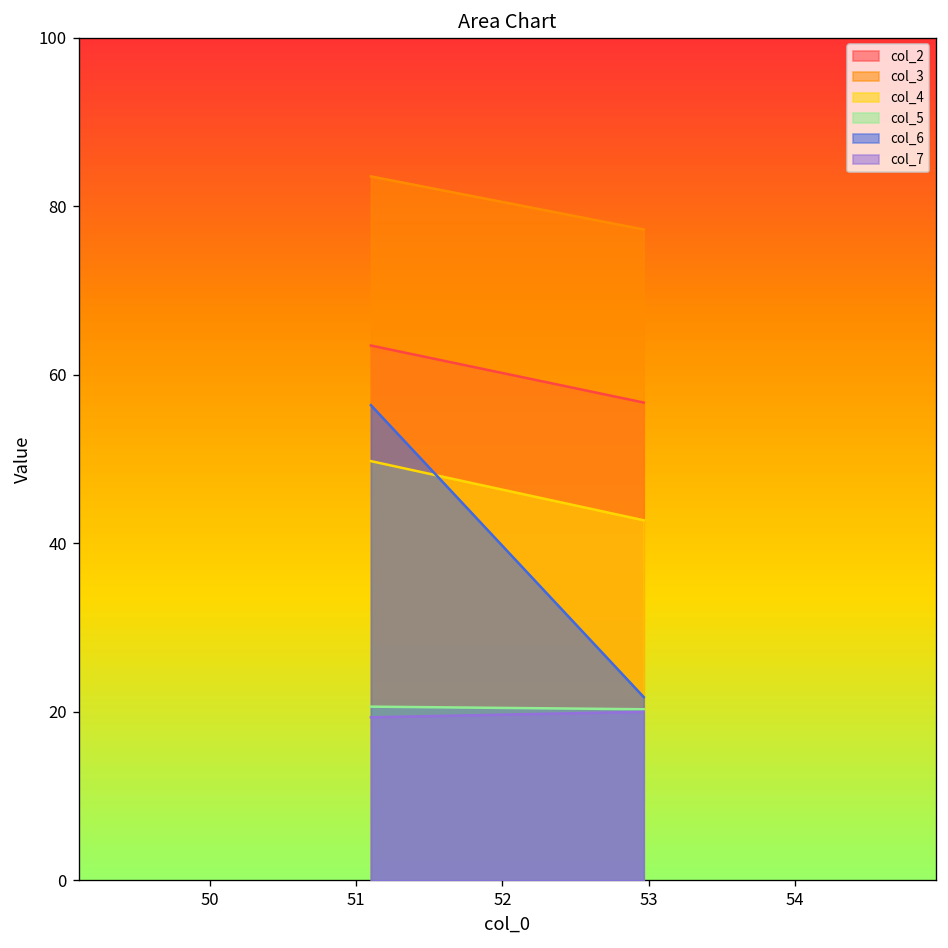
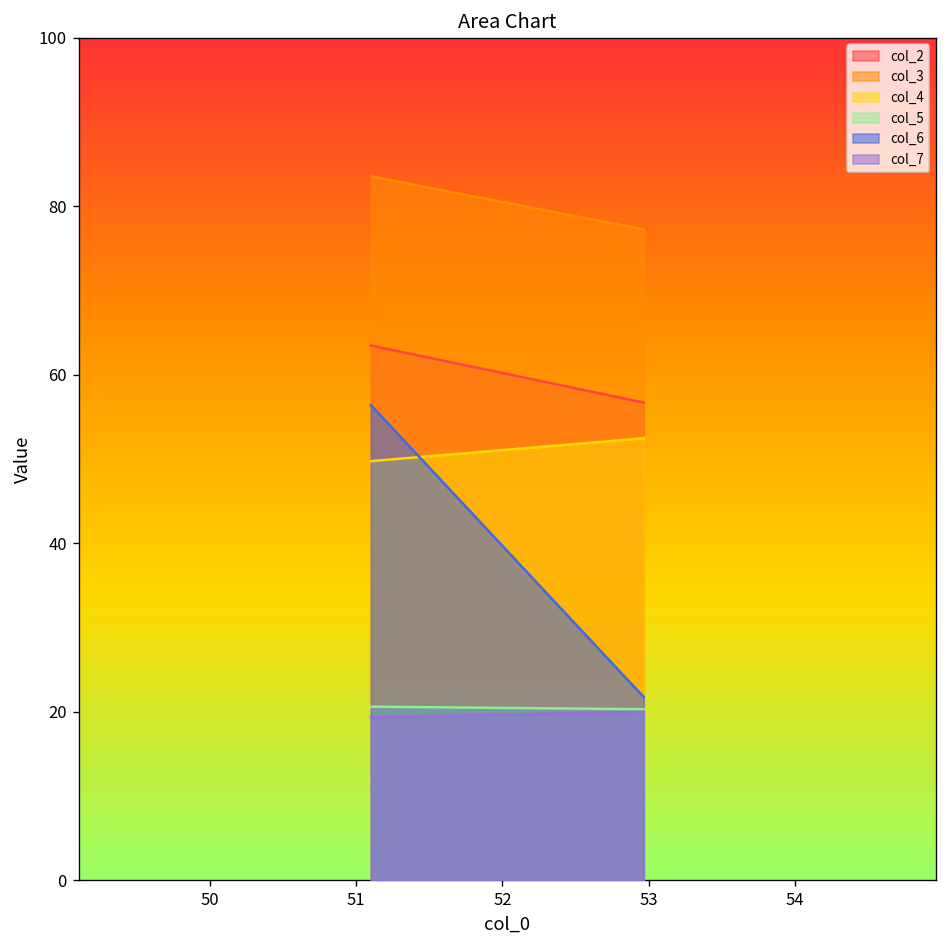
col_4, 53: 43 -> 52
